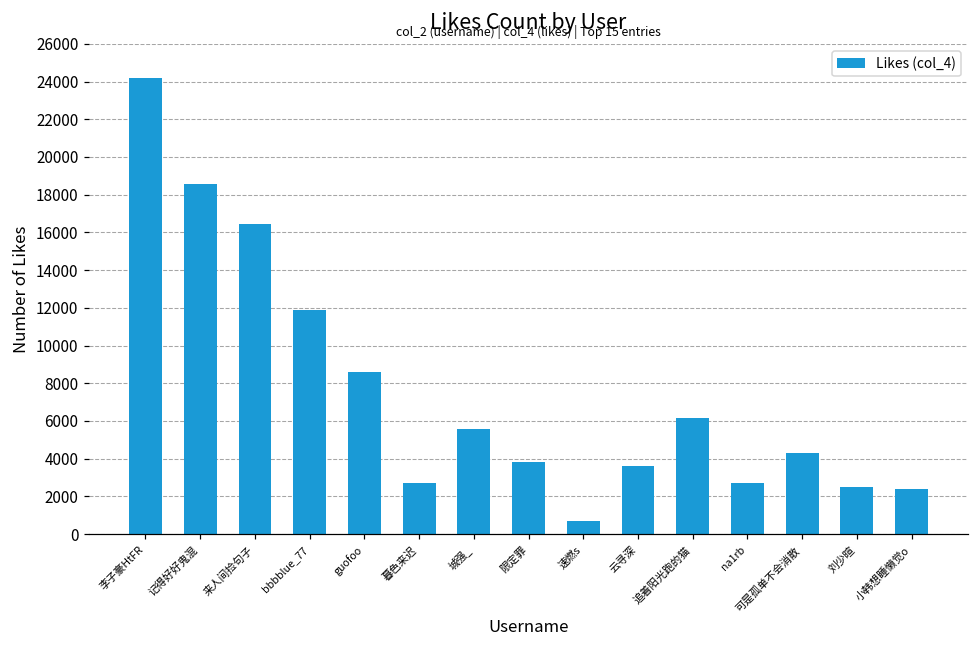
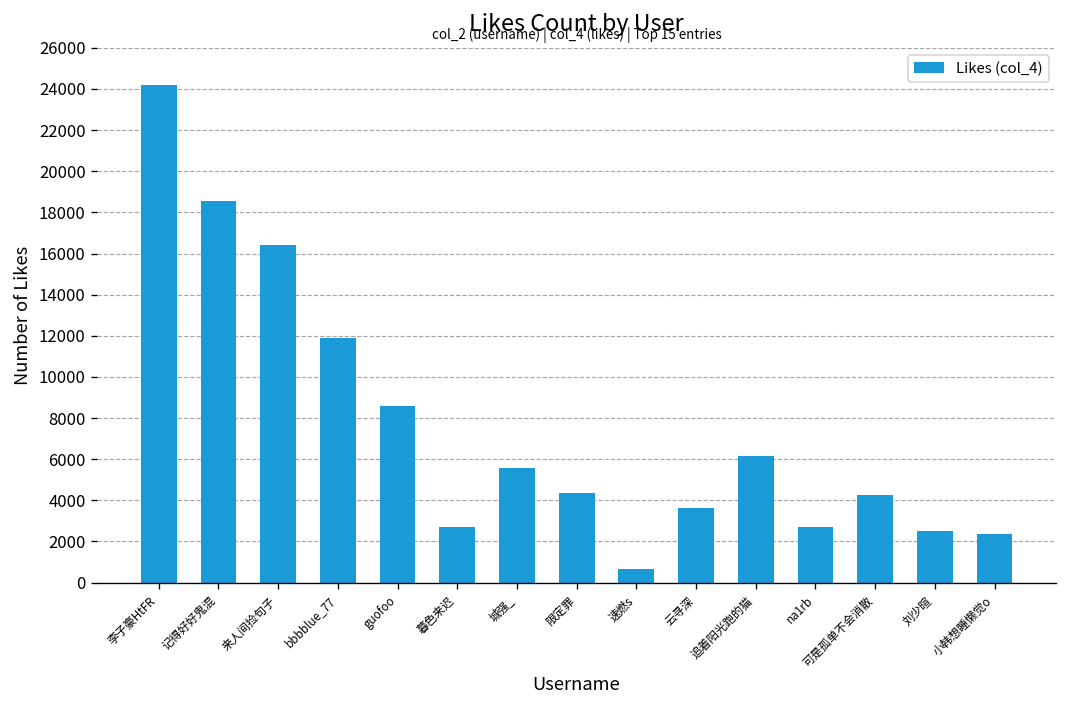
限定罪: 3800 -> 4300
